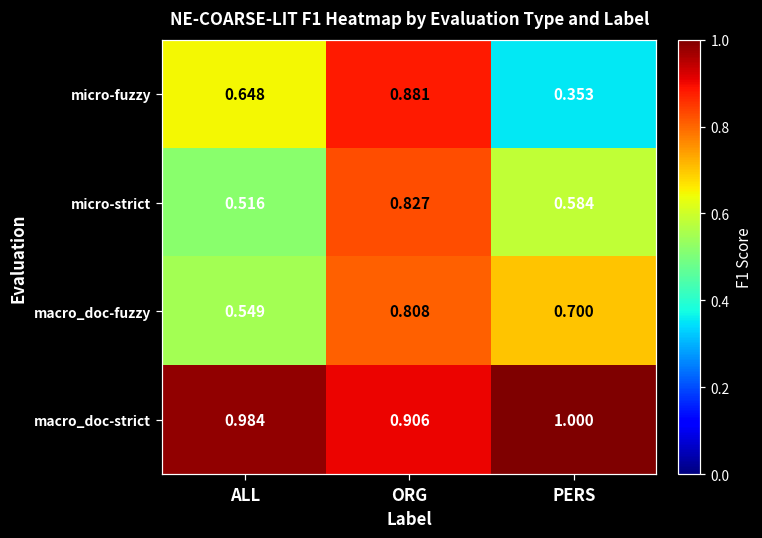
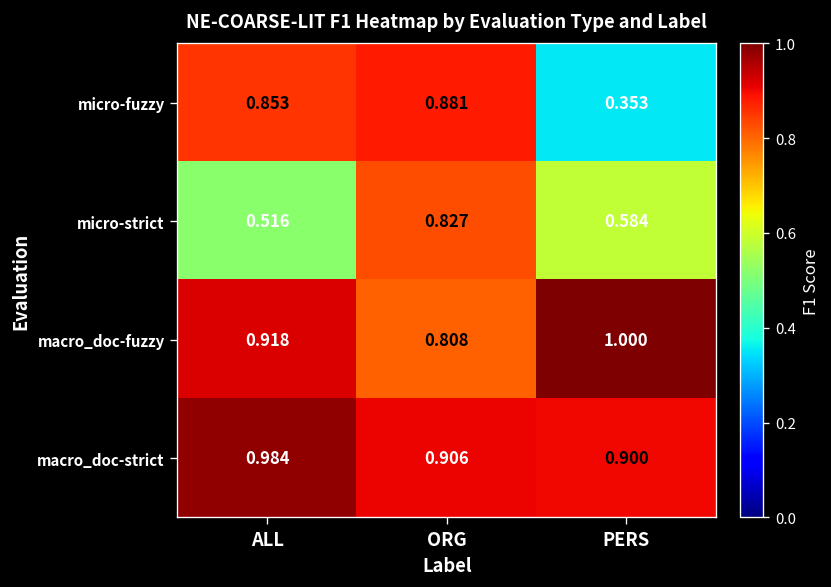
micro-fuzzy, ALL: 0.648 -> 0.853
macro_doc-fuzzy, ALL: 0.549 -> 0.918
macro_doc-fuzzy, PERS: 0.700 -> 1.000
macro_doc-strict, PERS: 1.000 -> 0.900
